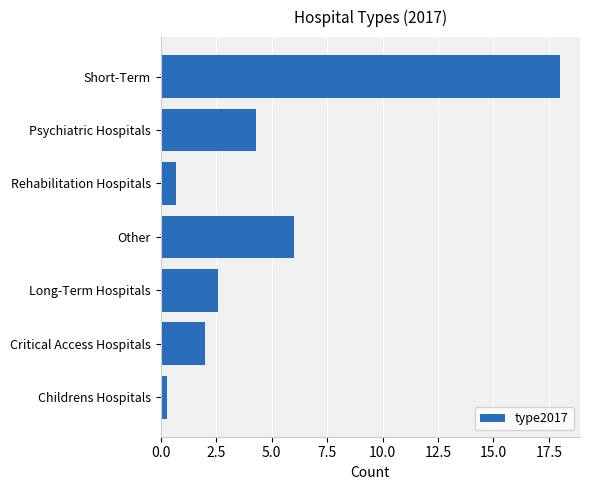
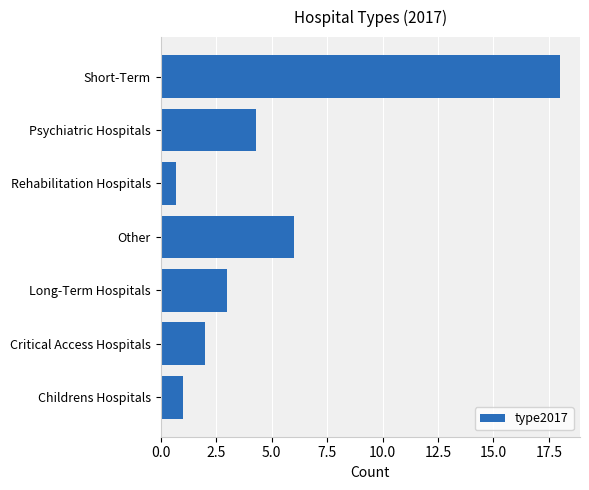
Long-Term Hospitals: 2.6 -> 3.0
Childrens Hospitals: 0.3 -> 1.0
